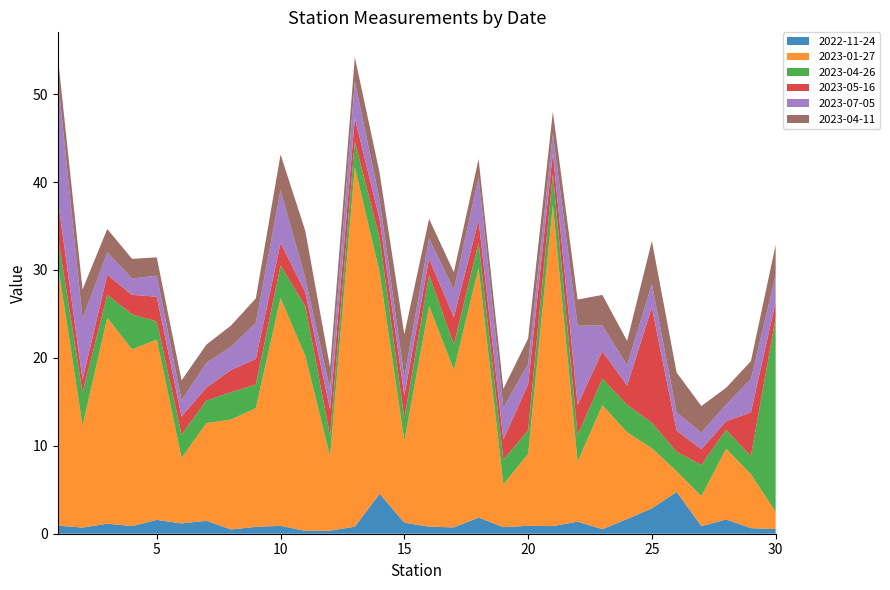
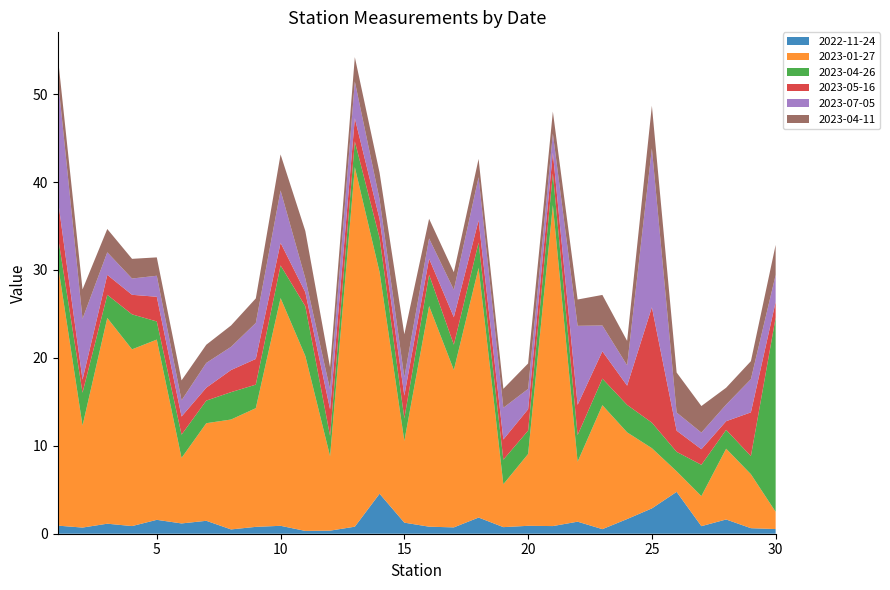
2023-05-16, 20: 5 -> 2
2023-07-05, 25: 3 -> 18
